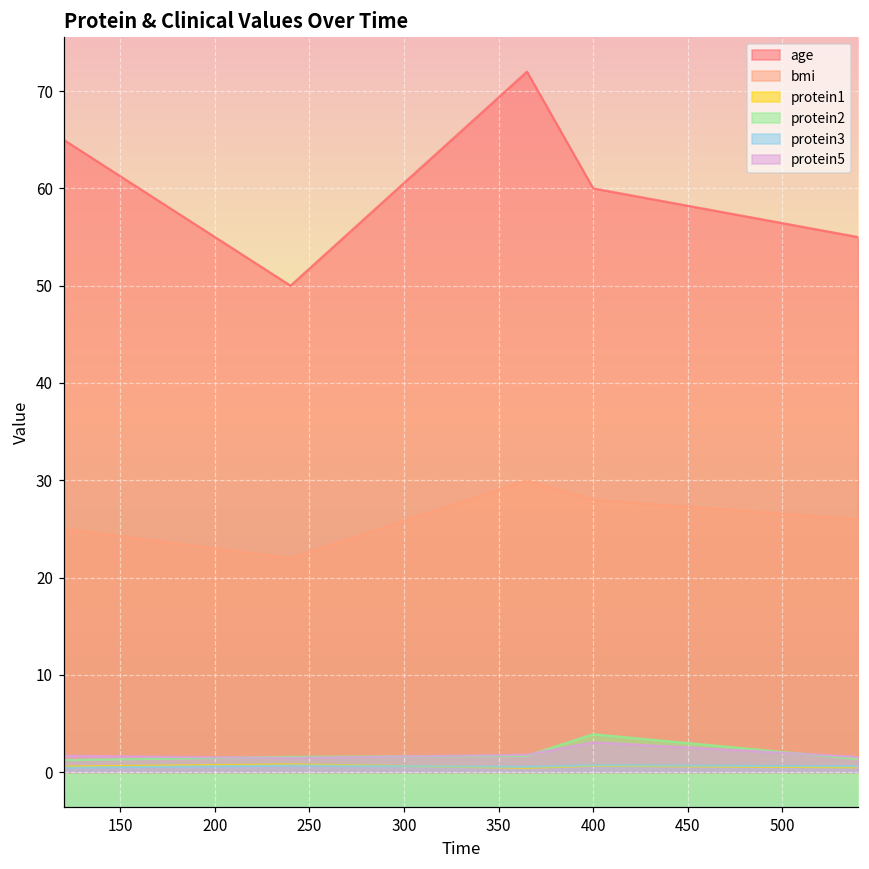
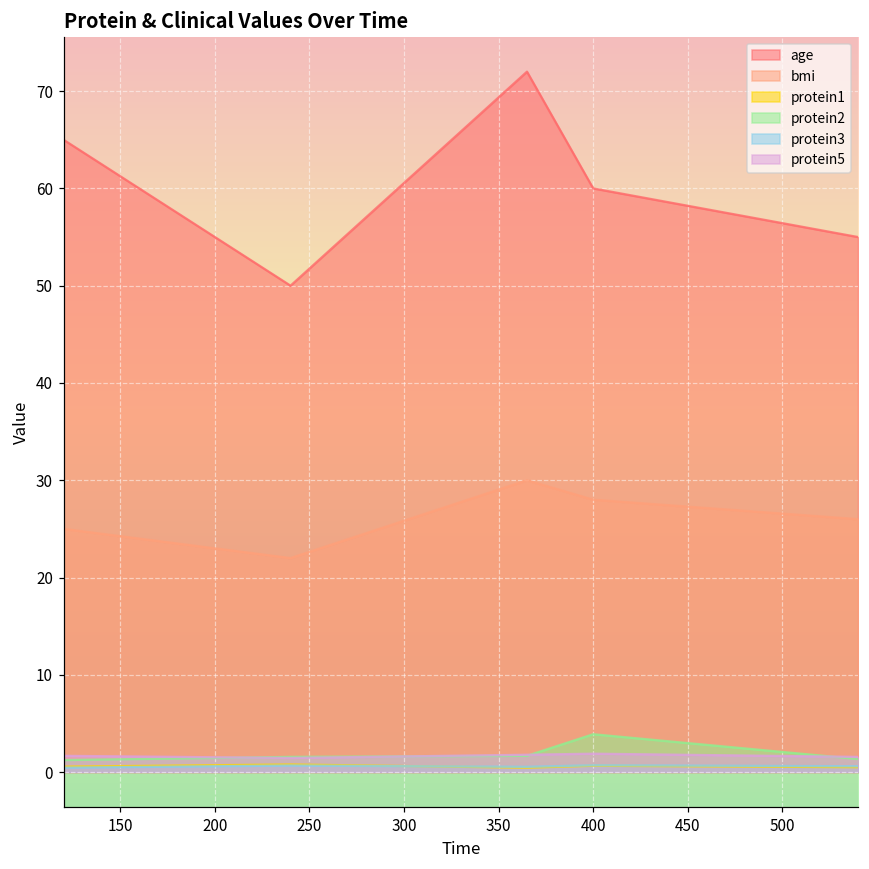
protein5, 400: 3 -> 2
